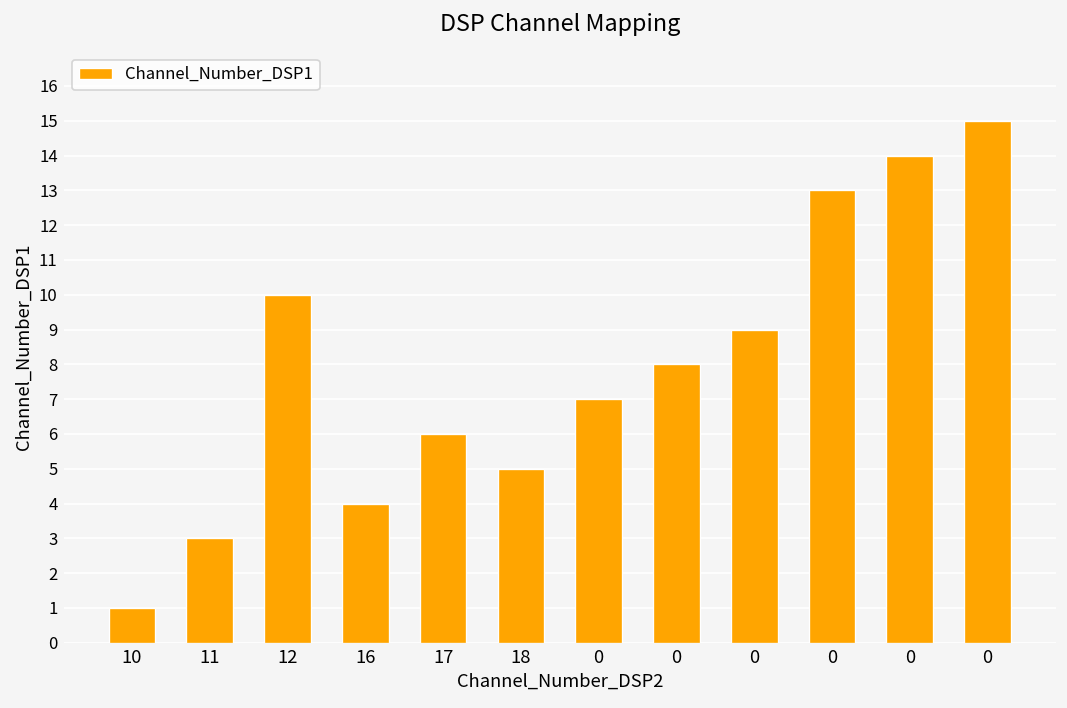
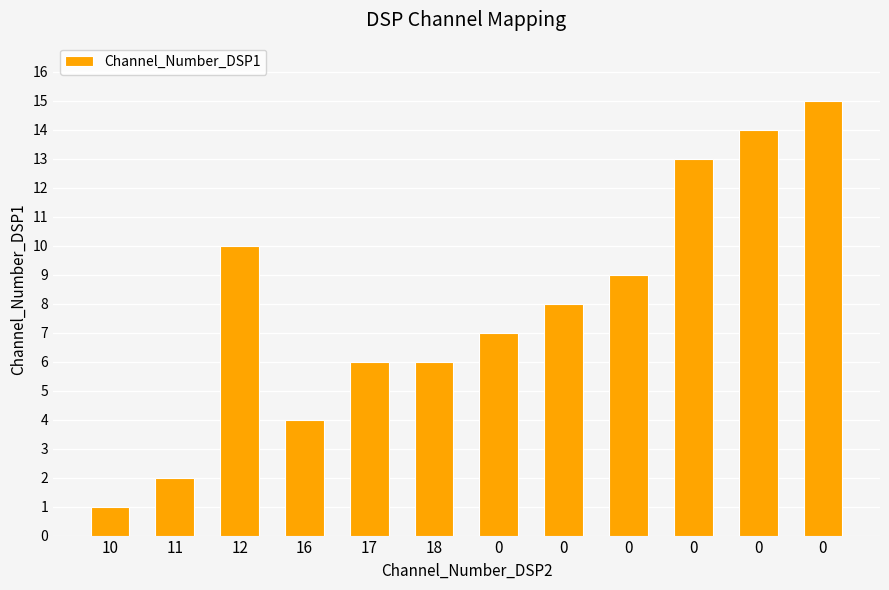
11: 3 -> 2
18: 5 -> 6
